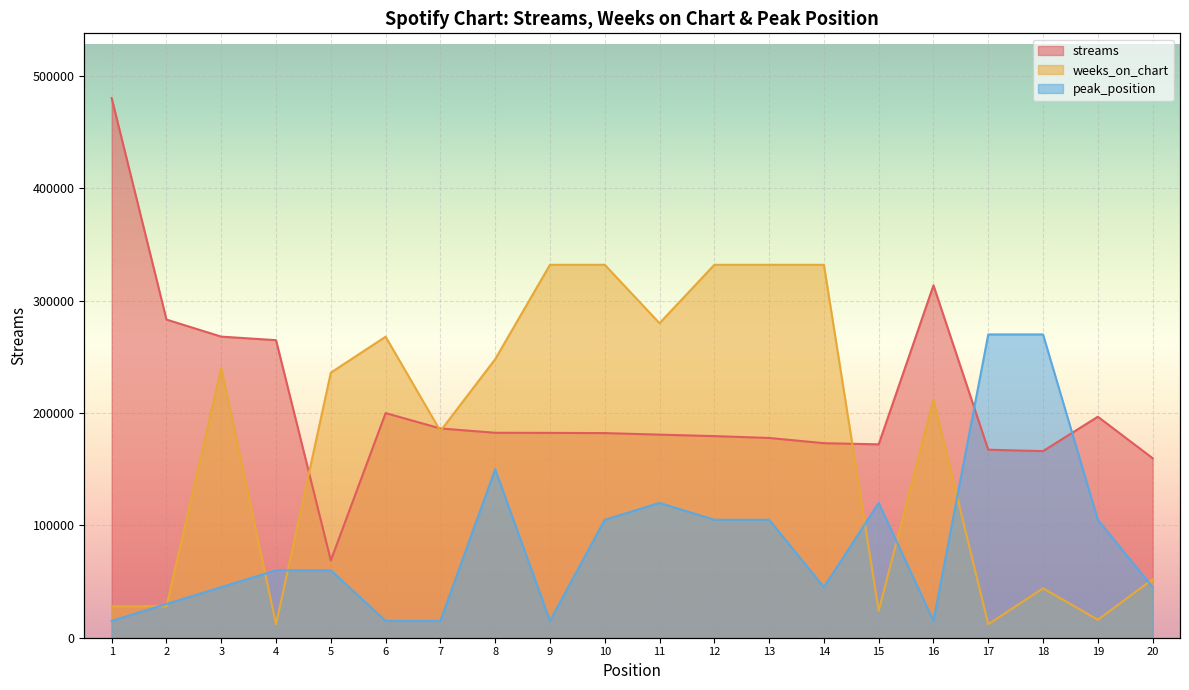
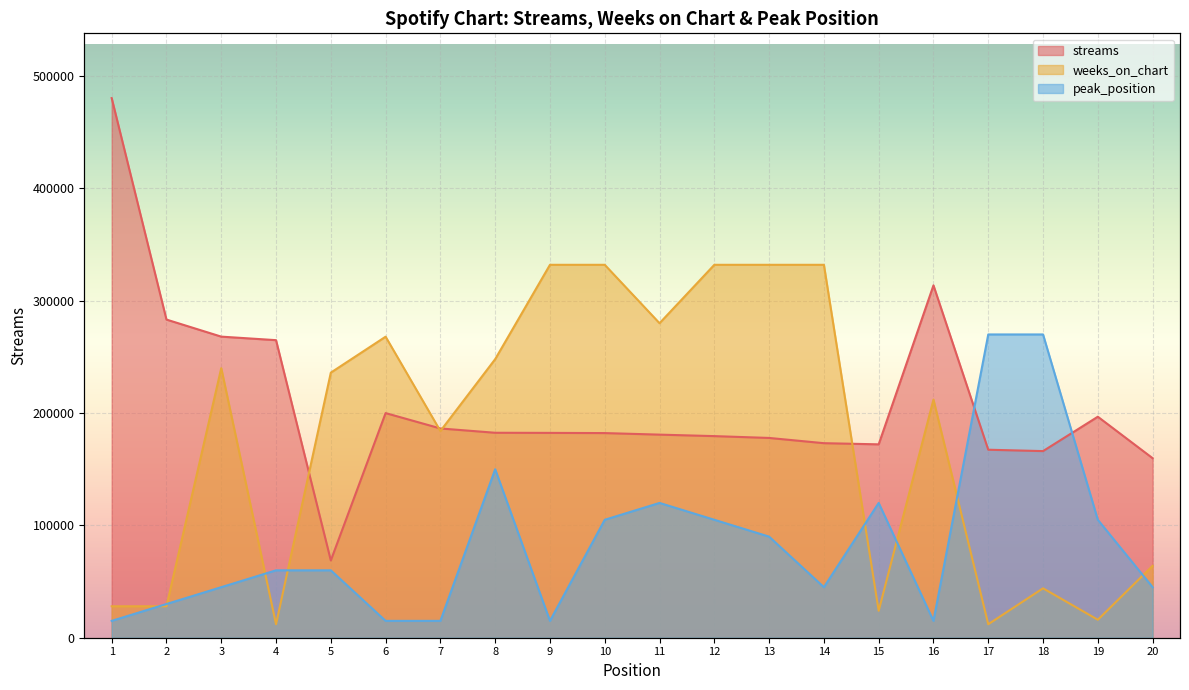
peak_position, 13: 105000 -> 90000
weeks_on_chart, 20: 52000 -> 64000
